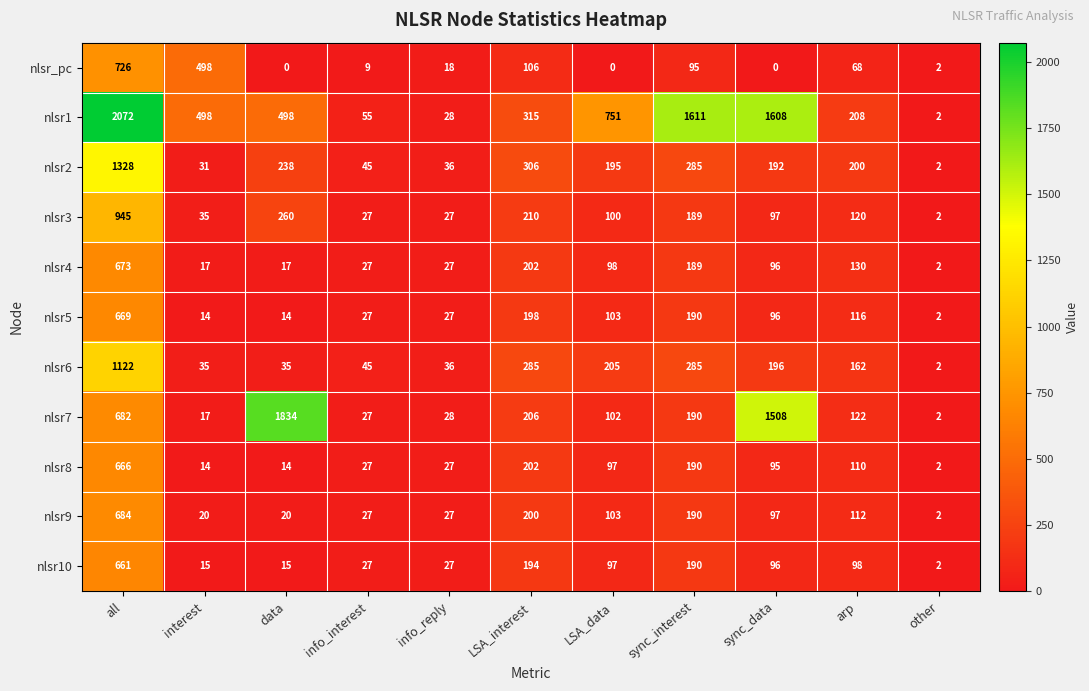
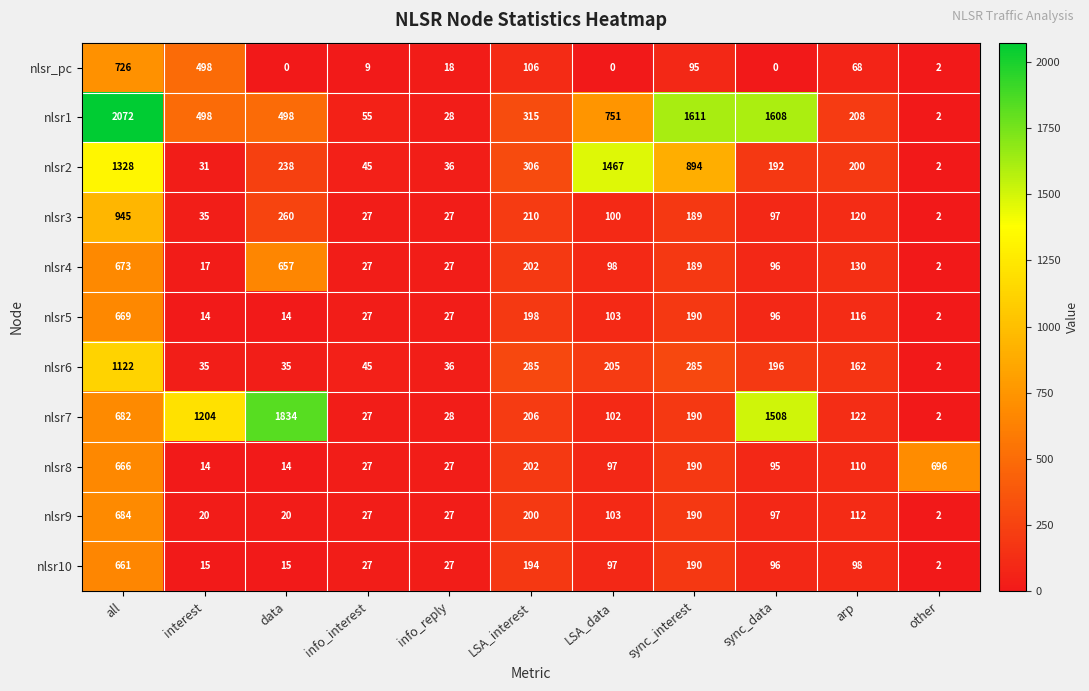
nlsr2, LSA_data: 195 -> 1467
nlsr2, sync_interest: 285 -> 894
nlsr4, data: 17 -> 657
nlsr7, interest: 17 -> 1204
nlsr8, other: 2 -> 696
